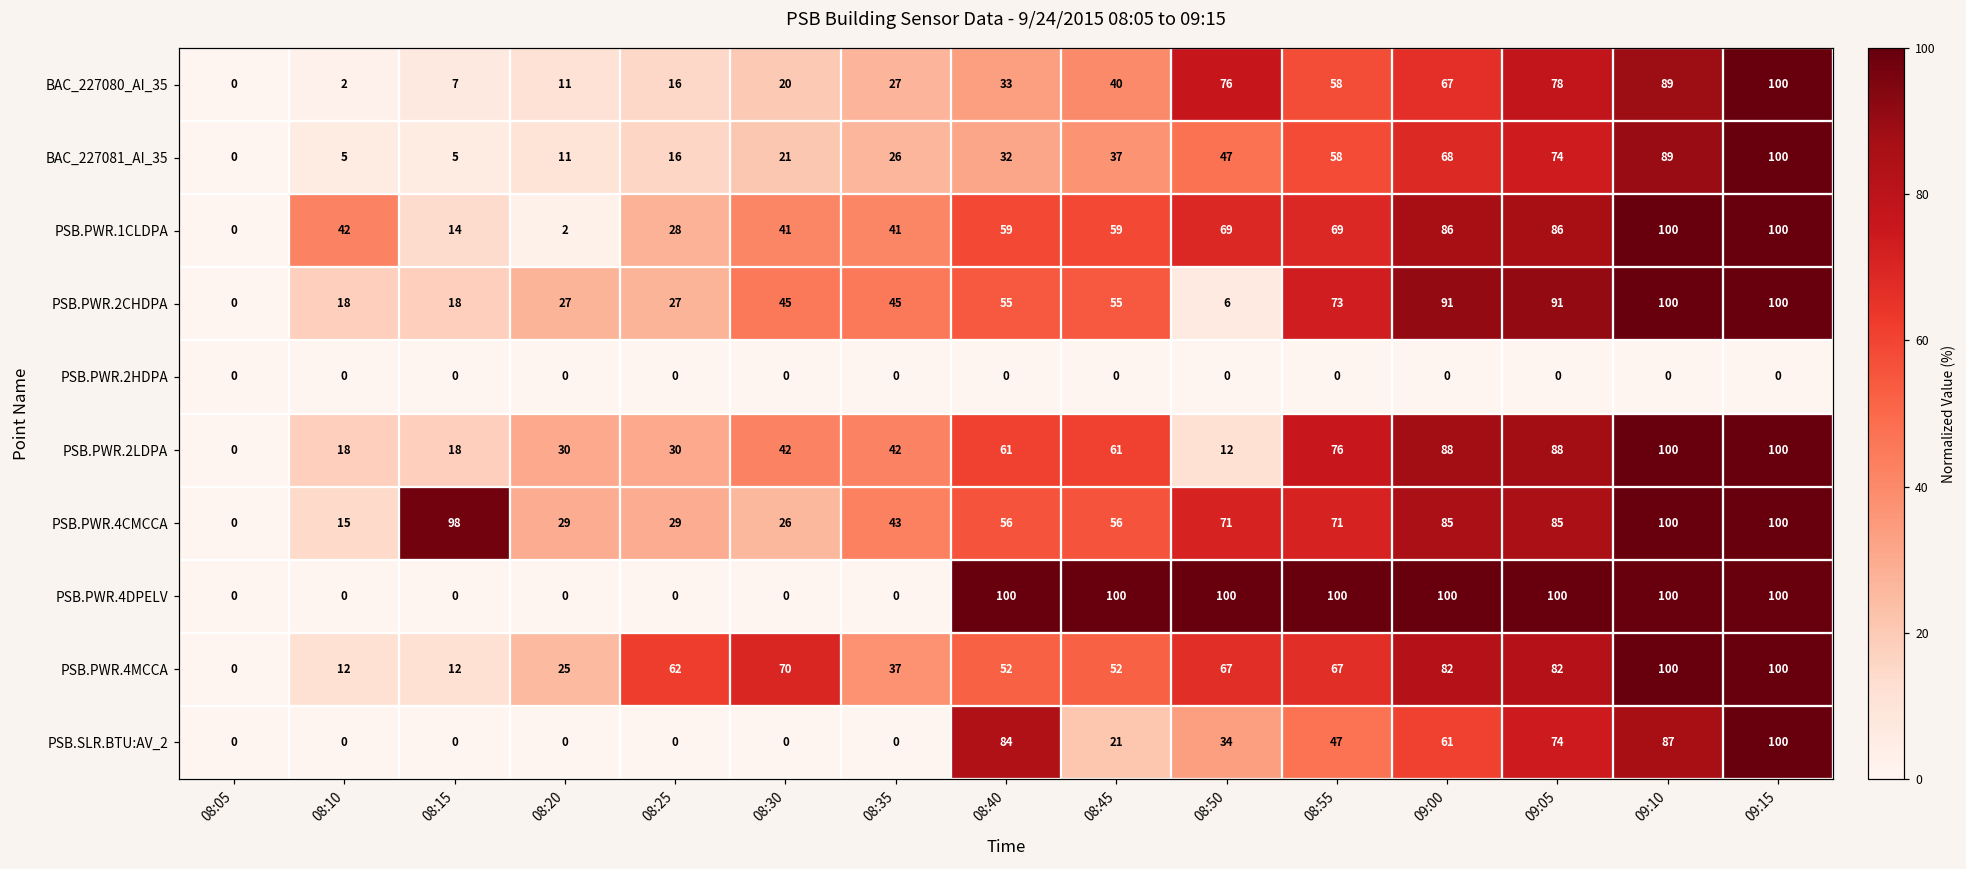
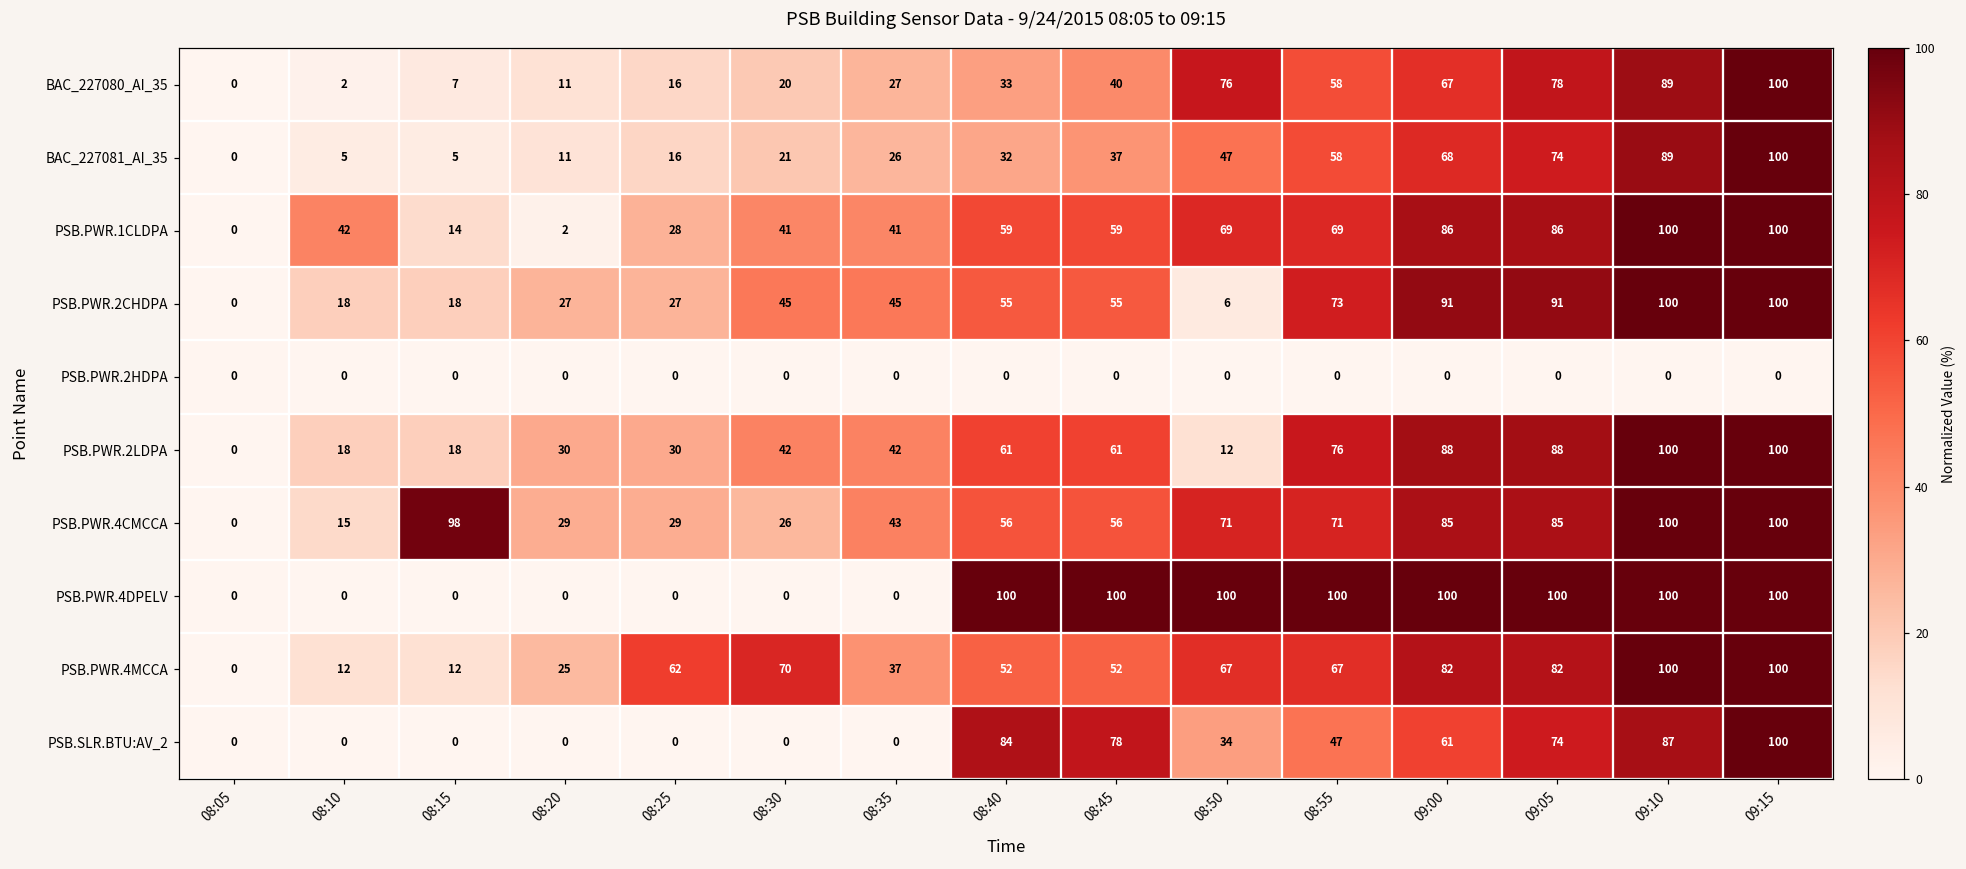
PSB.SLR.BTU:AV_2, 08:45: 21 -> 78
